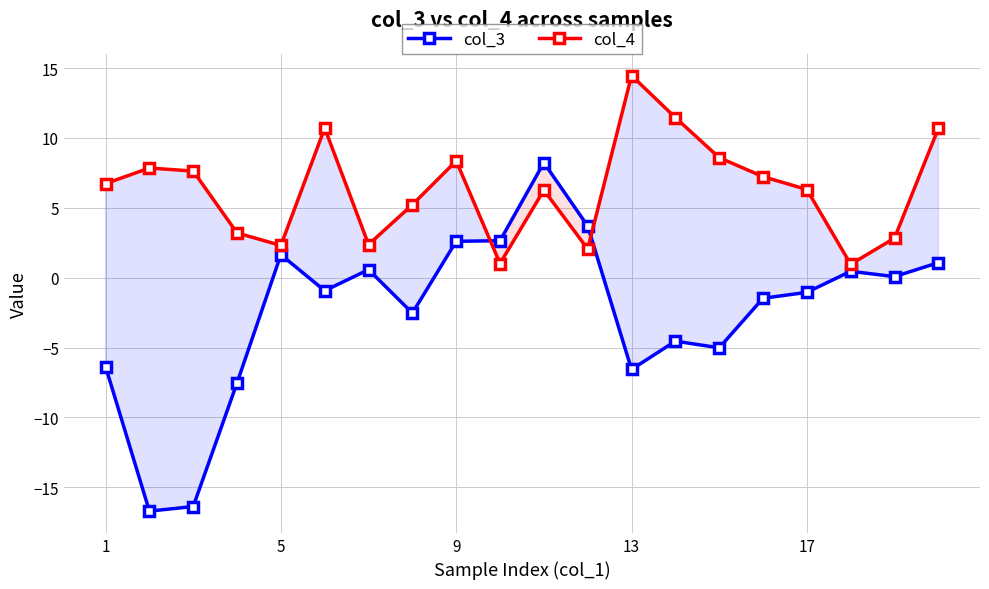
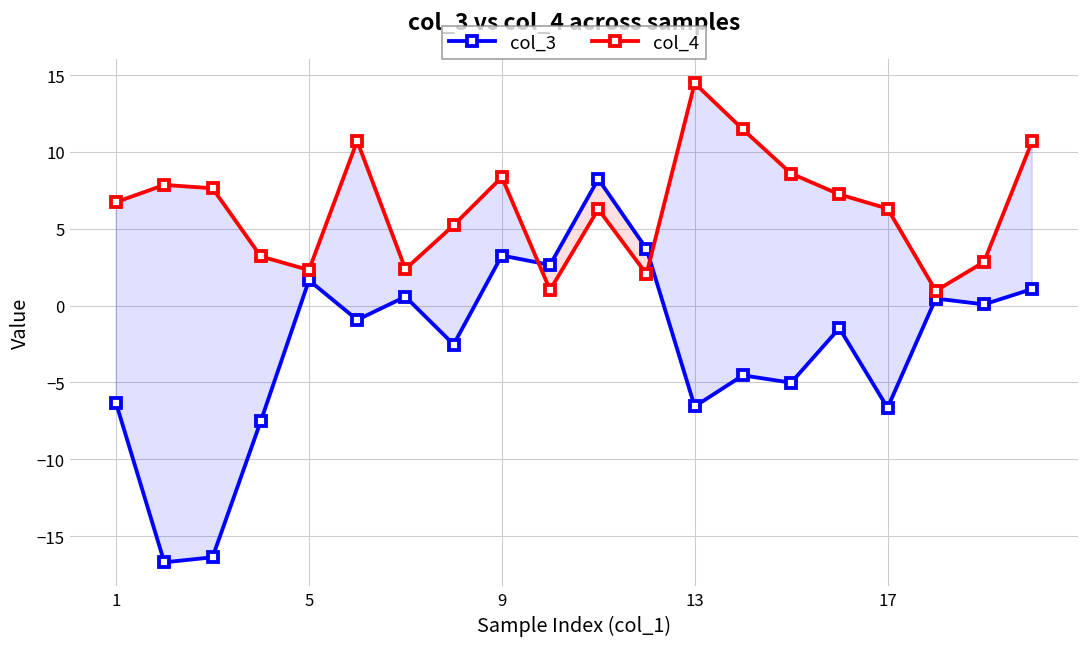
col_3, 9: 2.6 -> 3.3
col_3, 17: -1.0 -> -6.6
